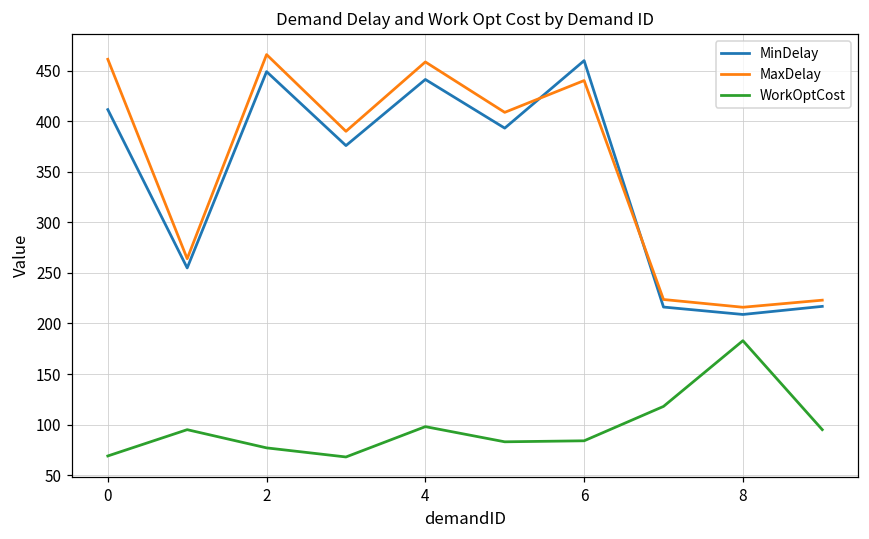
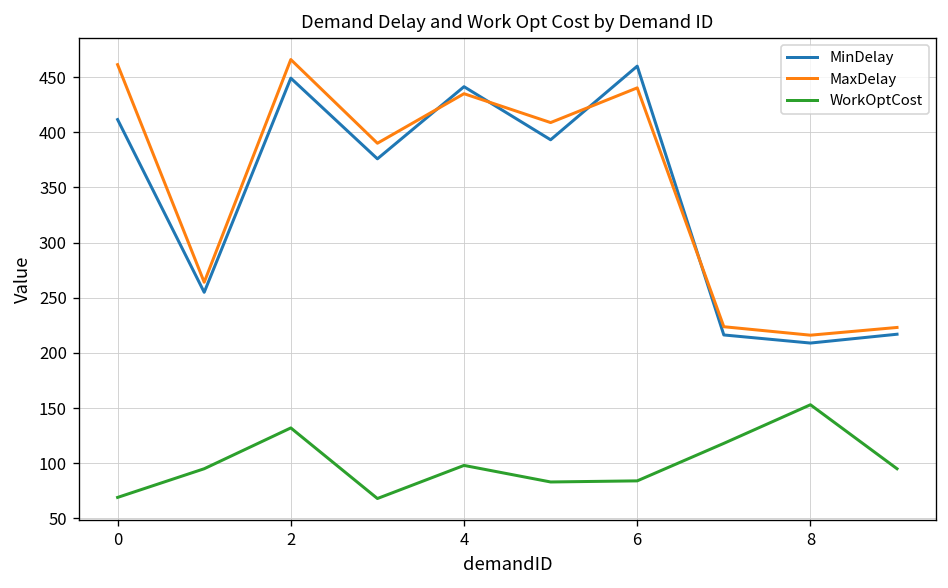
WorkOptCost, 2: 80 -> 130
MaxDelay, 4: 460 -> 430
WorkOptCost, 8: 180 -> 150
